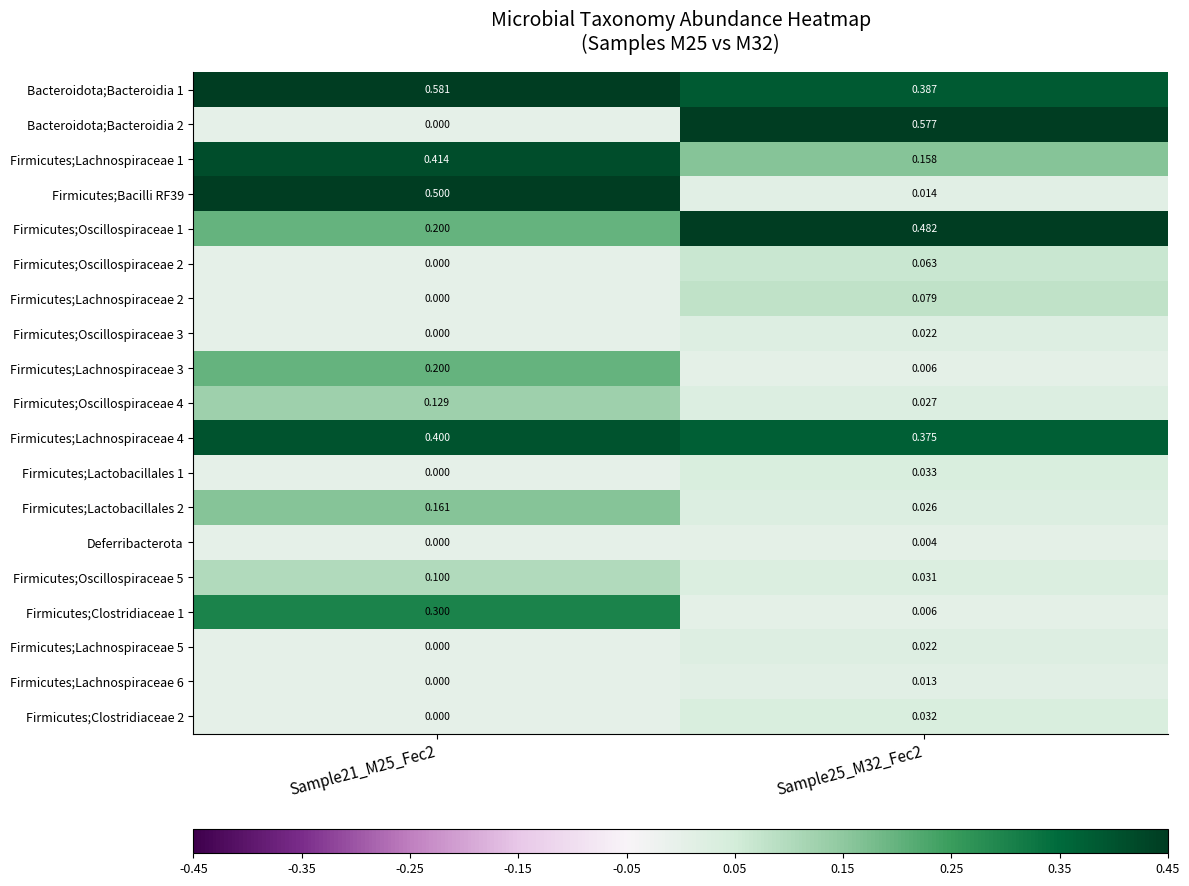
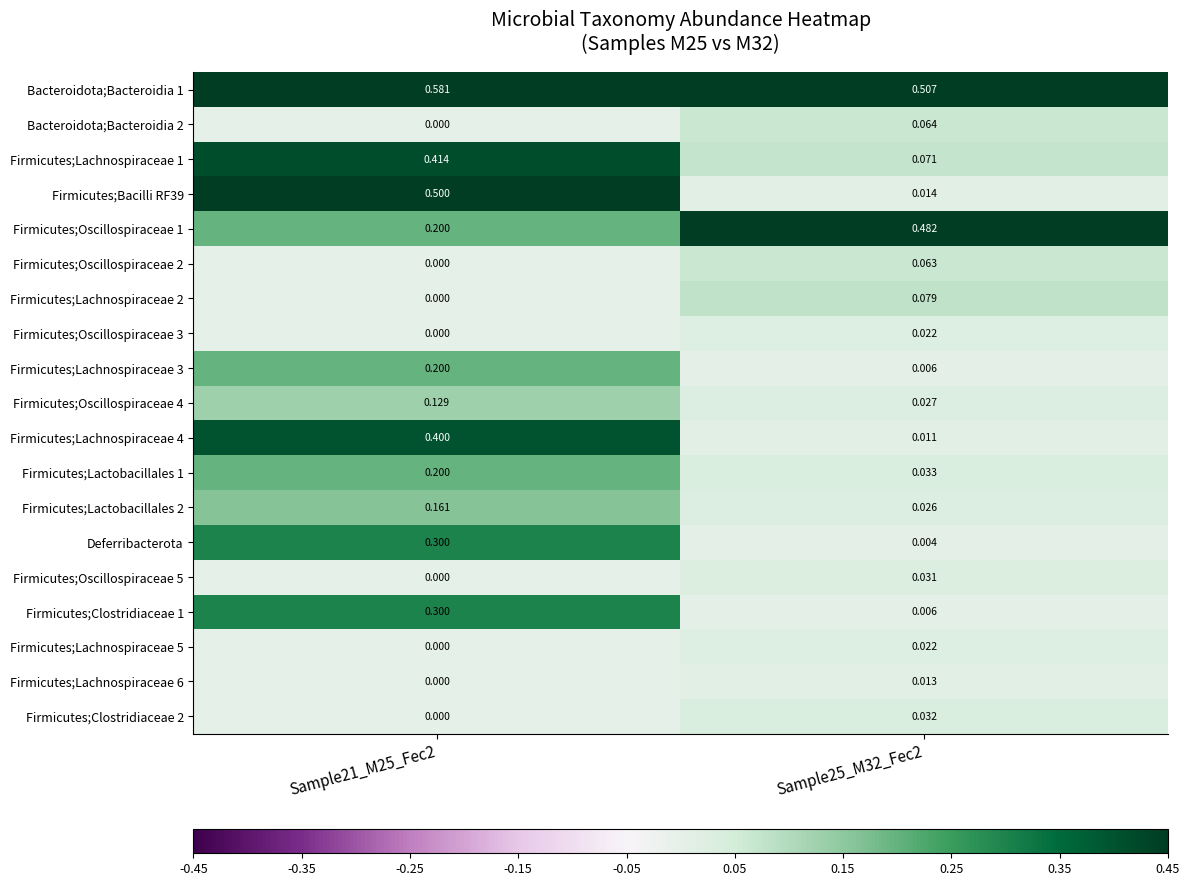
Bacteroidota;Bacteroidia 1, Sample25_M32_Fec2: 0.387 -> 0.507
Bacteroidota;Bacteroidia 2, Sample25_M32_Fec2: 0.577 -> 0.064
Firmicutes;Lachnospiraceae 1, Sample25_M32_Fec2: 0.158 -> 0.071
Firmicutes;Lachnospiraceae 4, Sample25_M32_Fec2: 0.375 -> 0.011
Firmicutes;Lactobacillales 1, Sample21_M25_Fec2: 0.000 -> 0.200
Deferribacterota, Sample21_M25_Fec2: 0.000 -> 0.300
Firmicutes;Oscillospiraceae 5, Sample21_M25_Fec2: 0.100 -> 0.000
